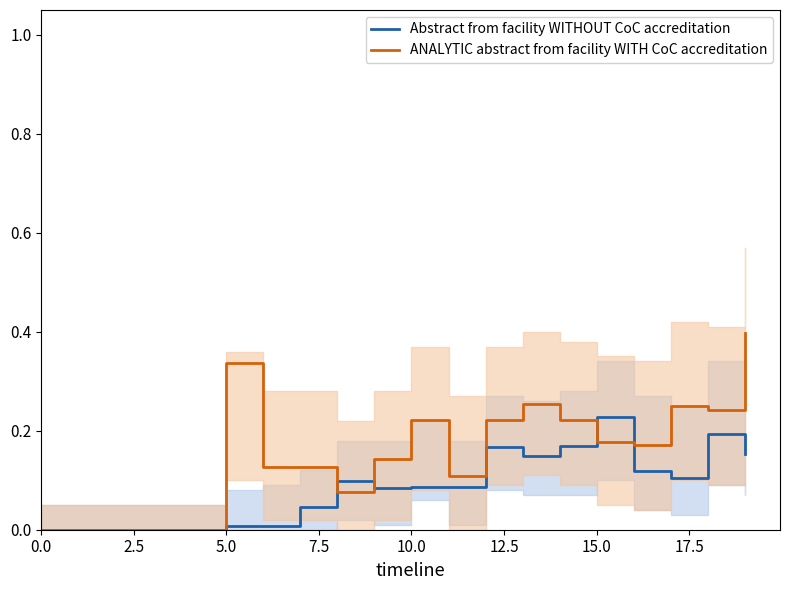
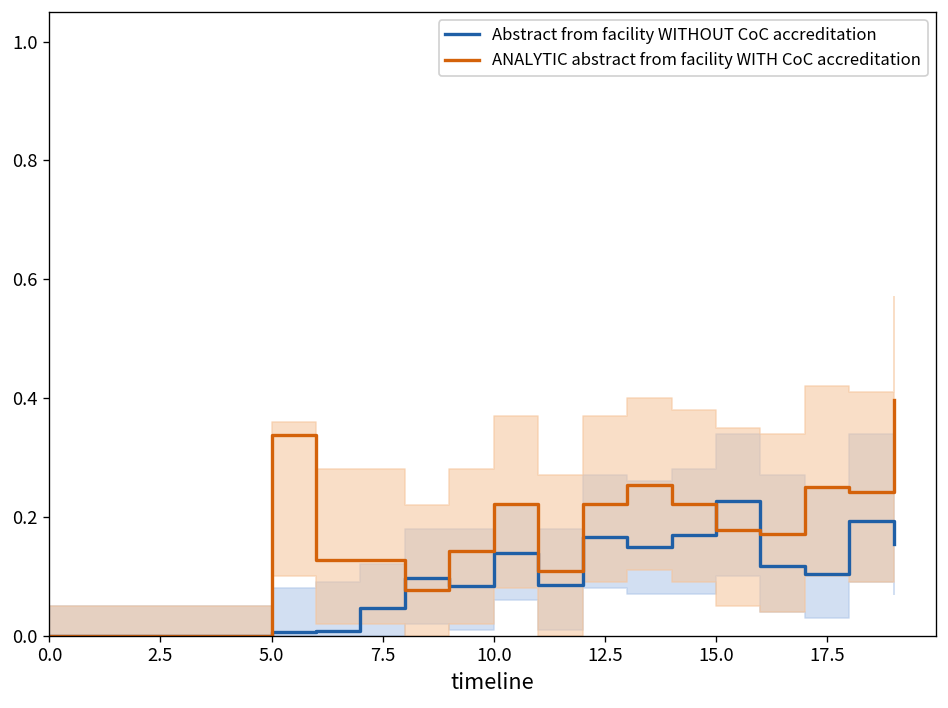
Abstract from facility WITHOUT CoC accreditation, 10.0: 0.09 -> 0.14
